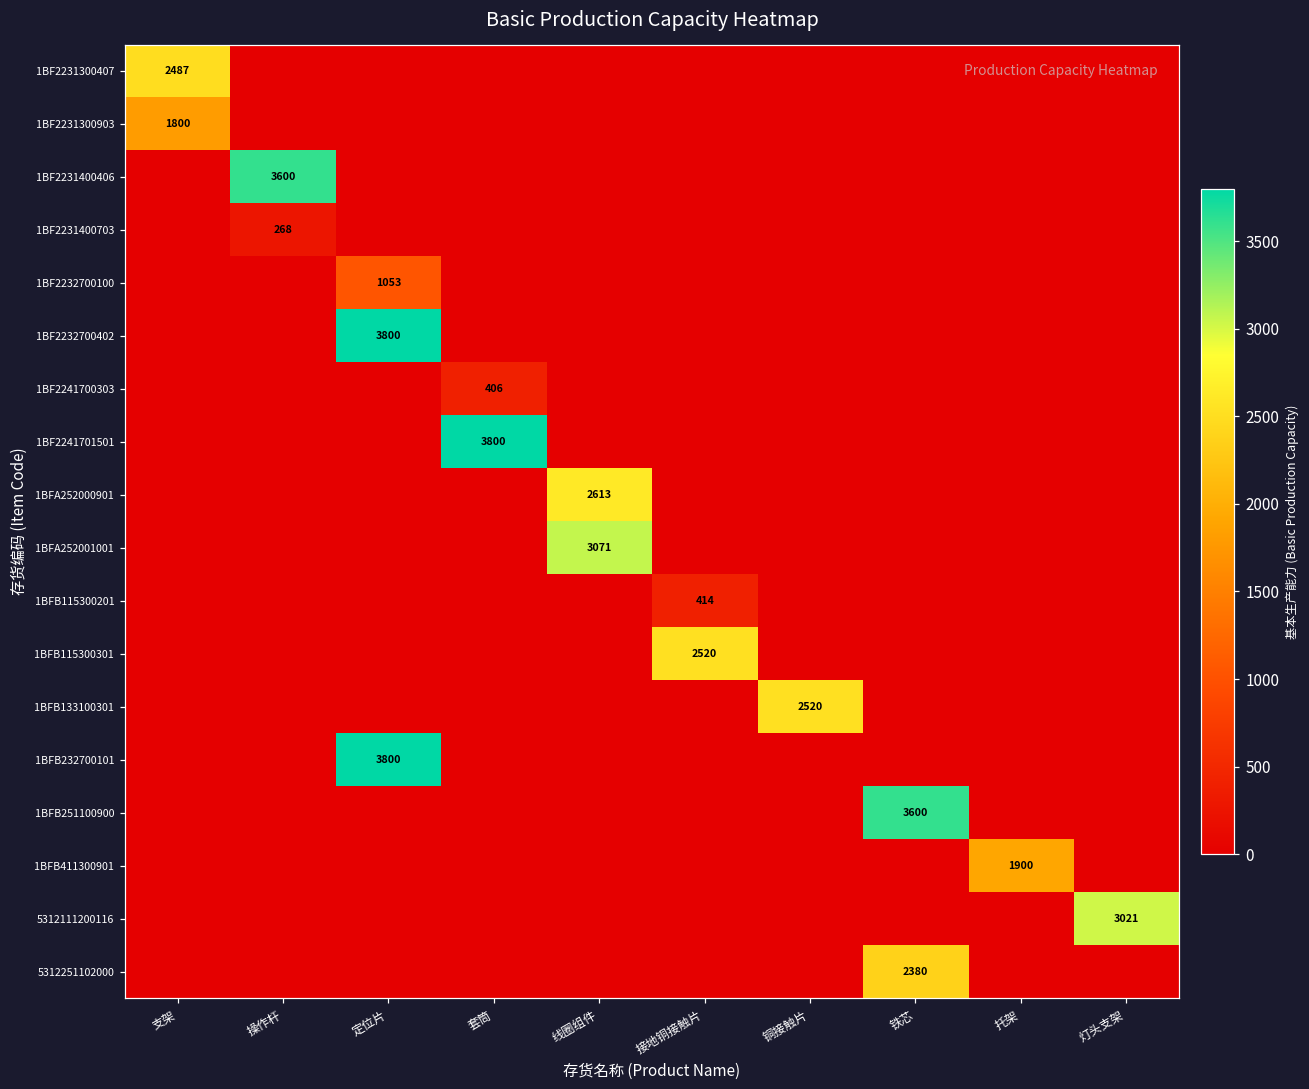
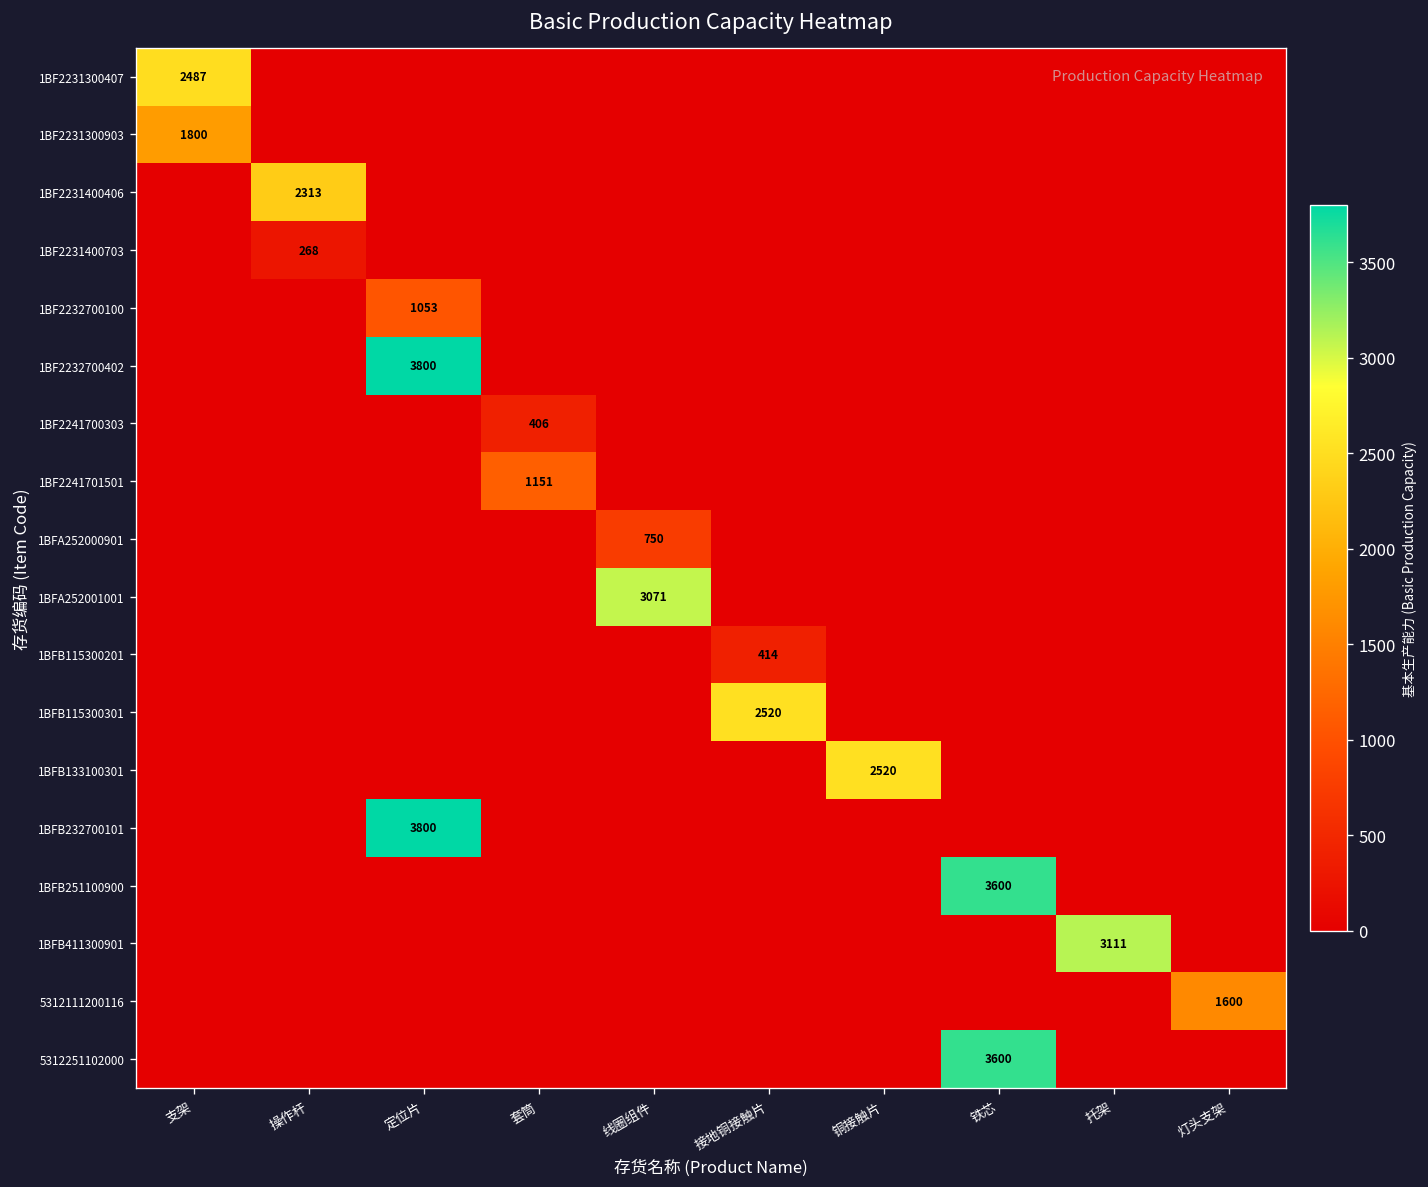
1BF2231400406, 操作杆: 3600 -> 2313
1BF2241701501, 套筒: 3800 -> 1151
1BFA252000901, 线圈组件: 2613 -> 750
1BFB411300901, 托架: 1900 -> 3111
5312111200116, 灯头支架: 3021 -> 1600
5312251102000, 铁芯: 2380 -> 3600
